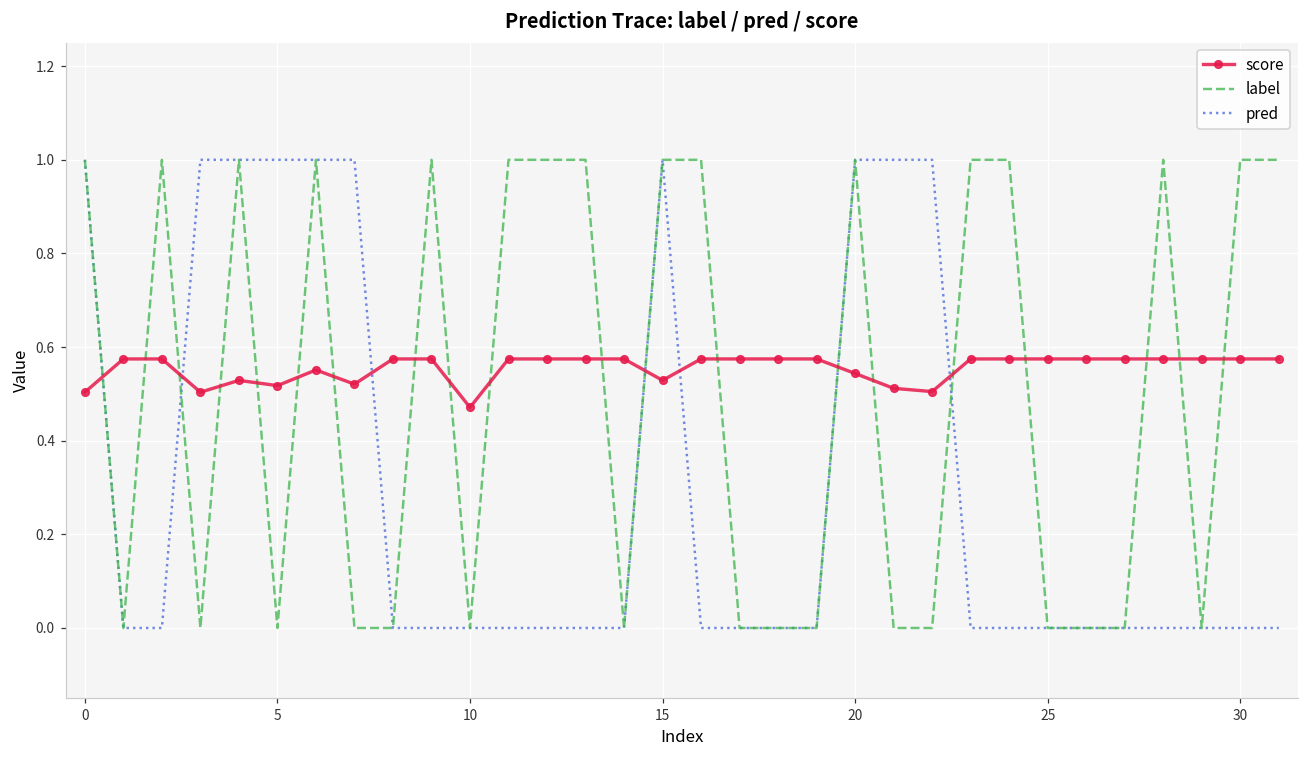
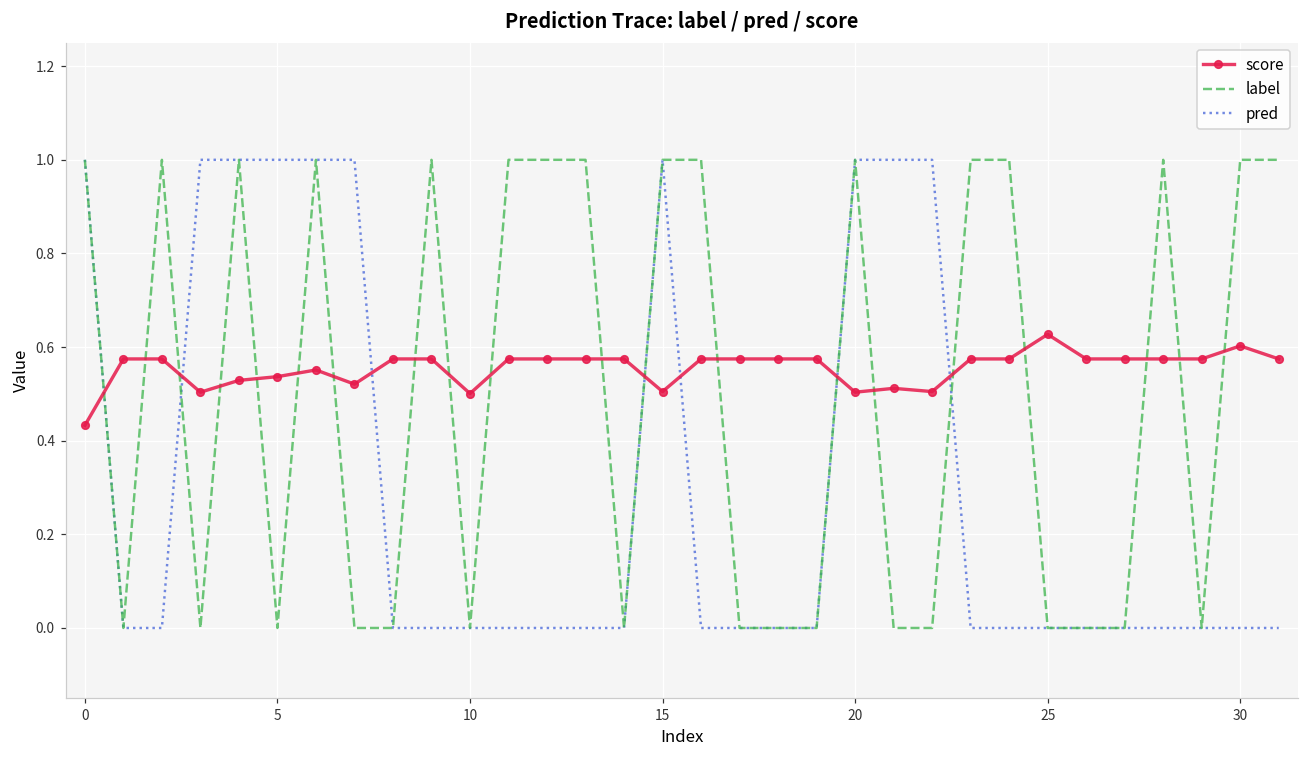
score, 0: 0.50 -> 0.43
score, 5: 0.52 -> 0.54
score, 10: 0.47 -> 0.50
score, 15: 0.53 -> 0.50
score, 20: 0.54 -> 0.50
score, 25: 0.57 -> 0.63
score, 30: 0.57 -> 0.60
